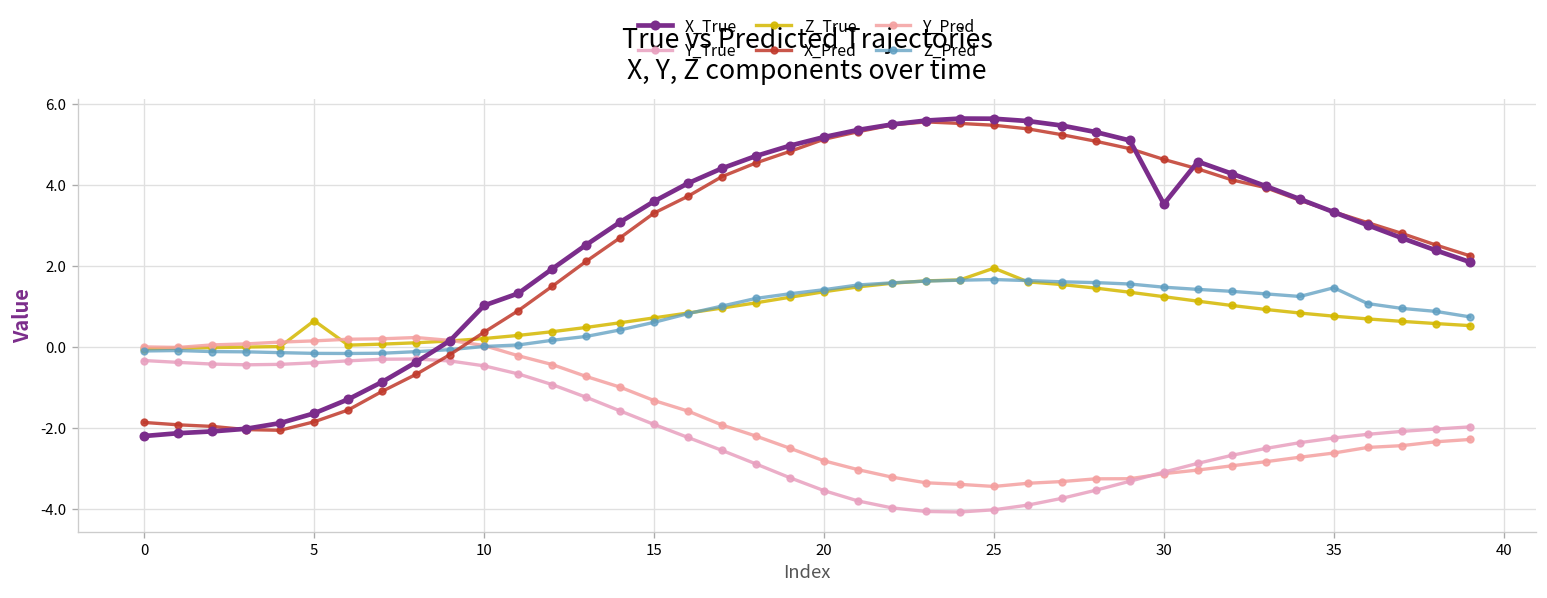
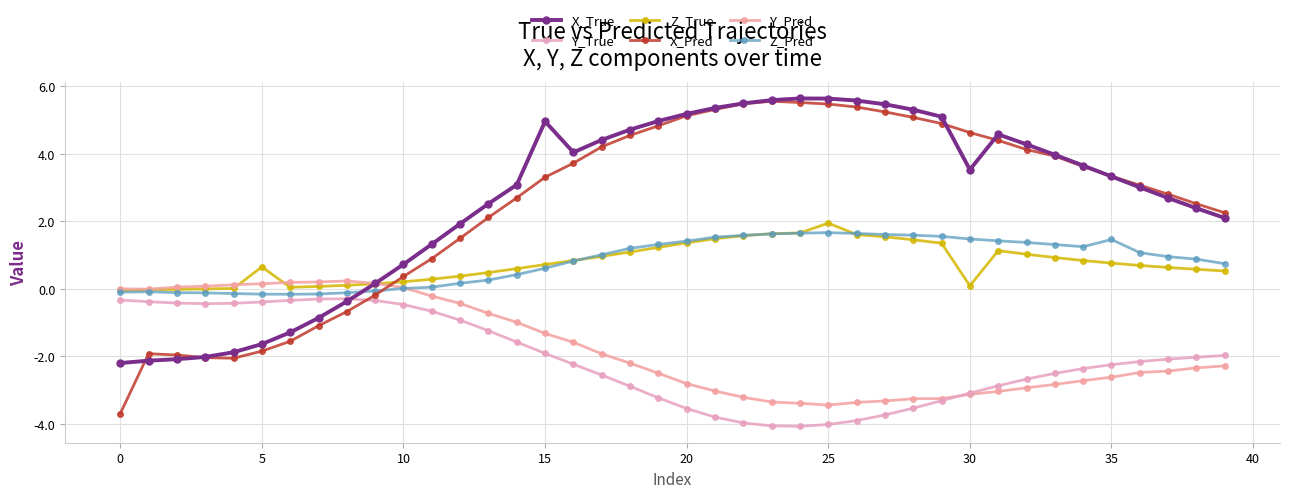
X_Pred, 0: -1.9 -> -3.7
X_True, 10: 1.0 -> 0.7
X_True, 15: 3.6 -> 5.0
Z_True, 30: 1.2 -> 0.1
